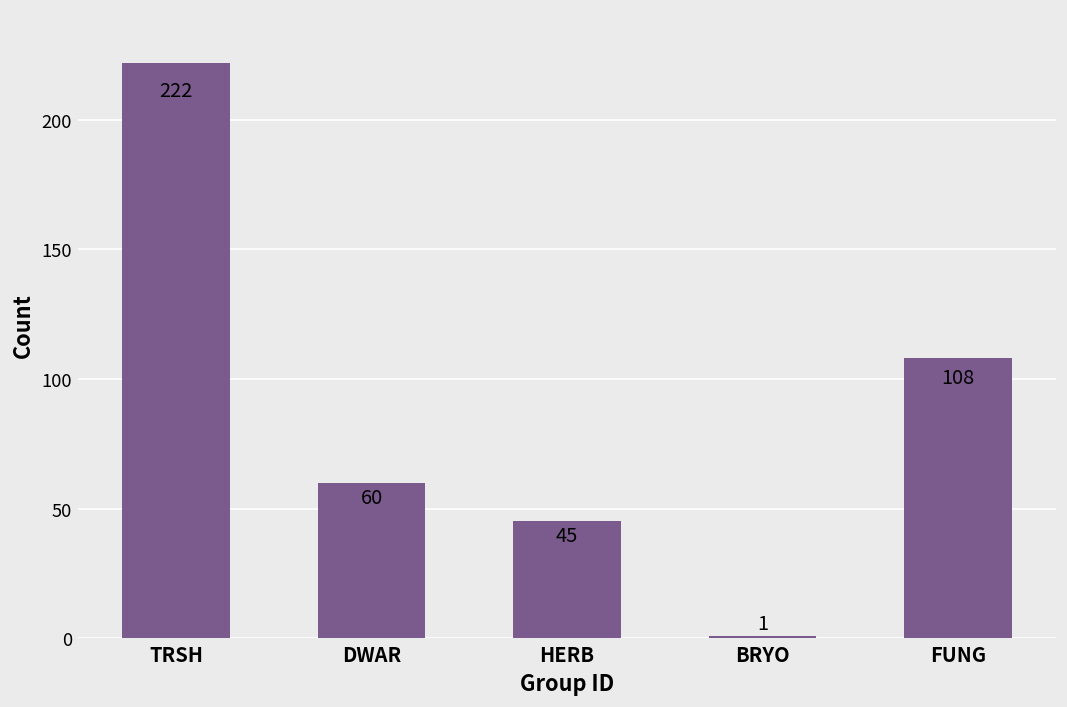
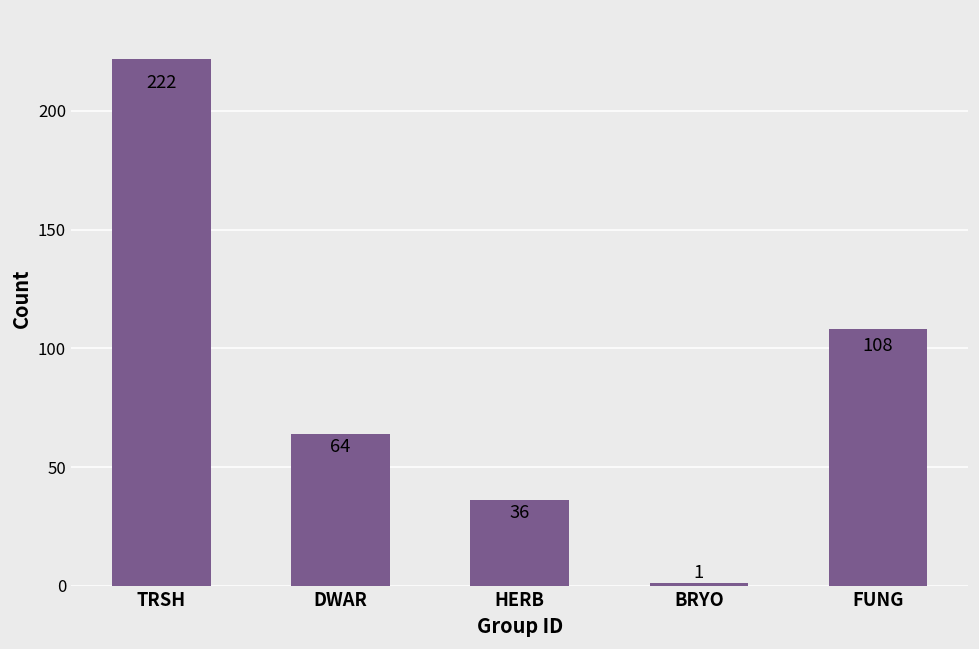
DWAR: 60 -> 64
HERB: 45 -> 36
